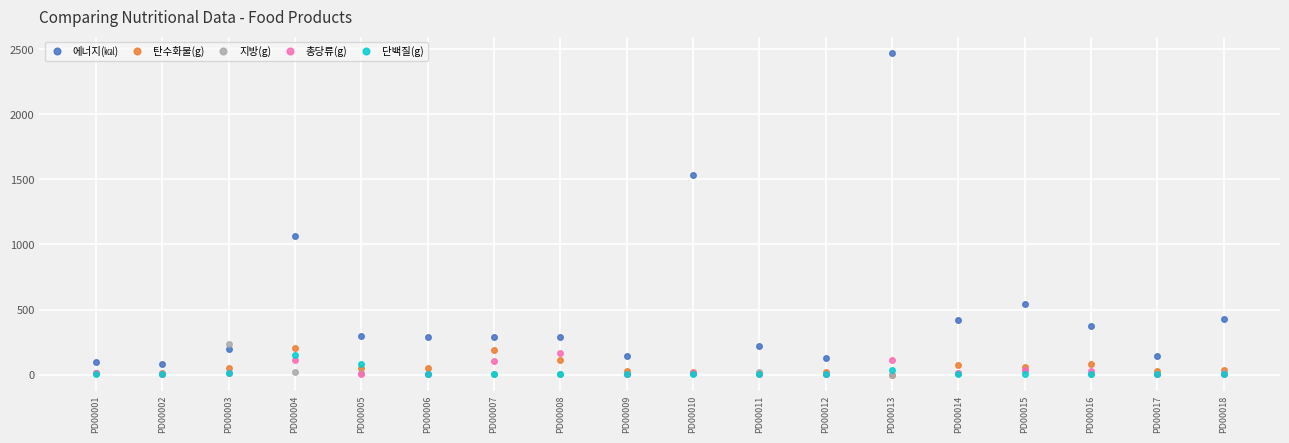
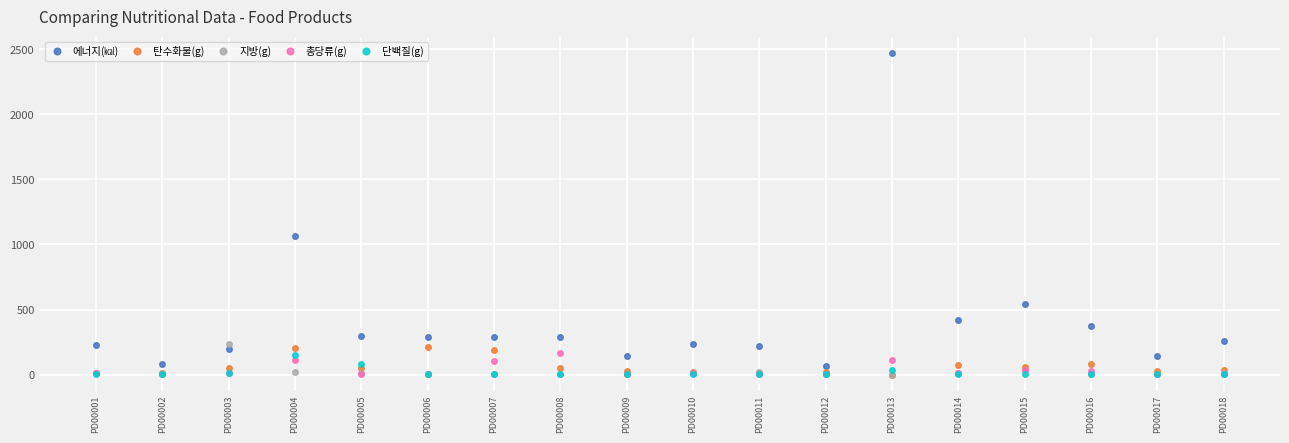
에너지(㎉), PD00001: 90 -> 230
탄수화물(g), PD00006: 50 -> 220
탄수화물(g), PD00008: 120 -> 50
에너지(㎉), PD00010: 1540 -> 240
에너지(㎉), PD00012: 130 -> 60
에너지(㎉), PD00018: 420 -> 260
